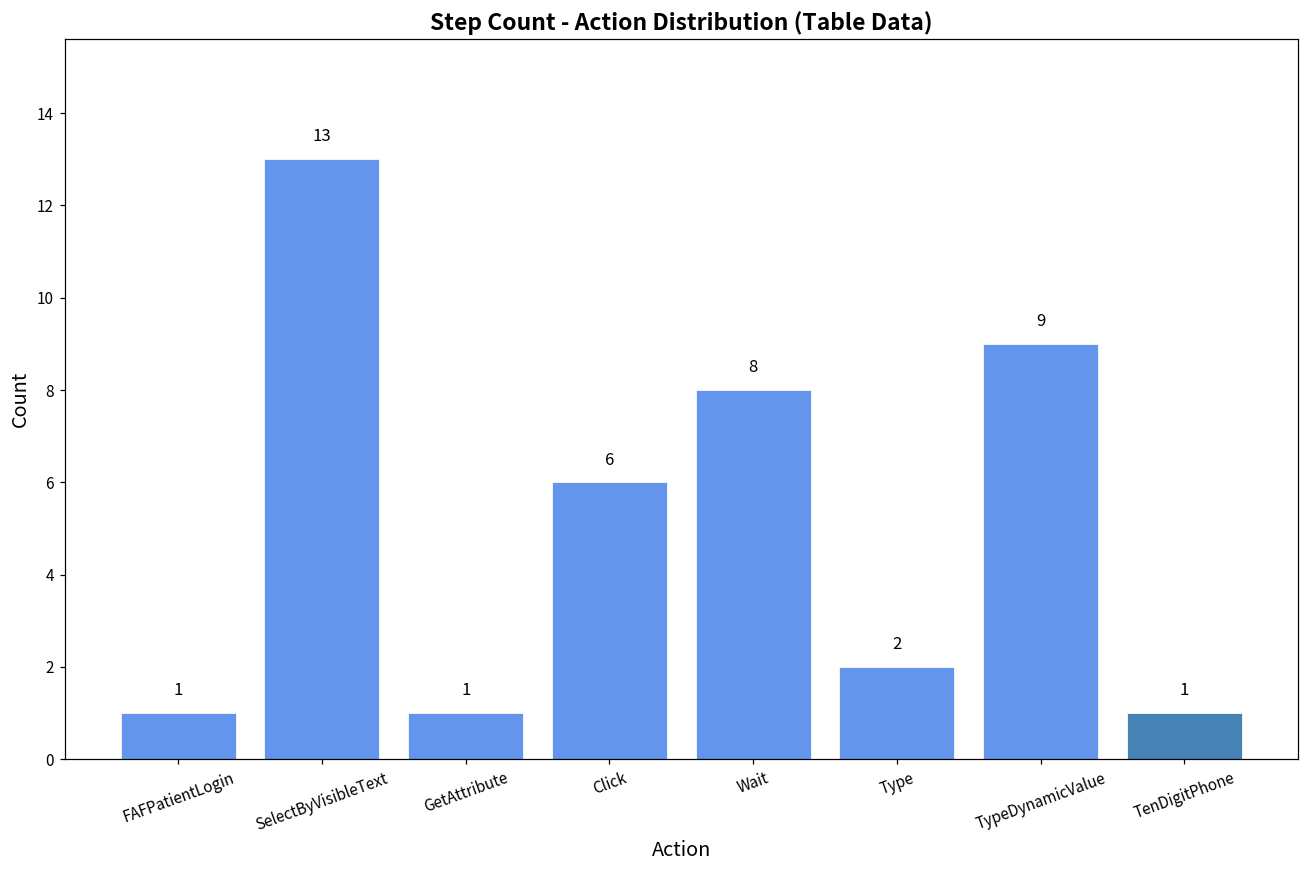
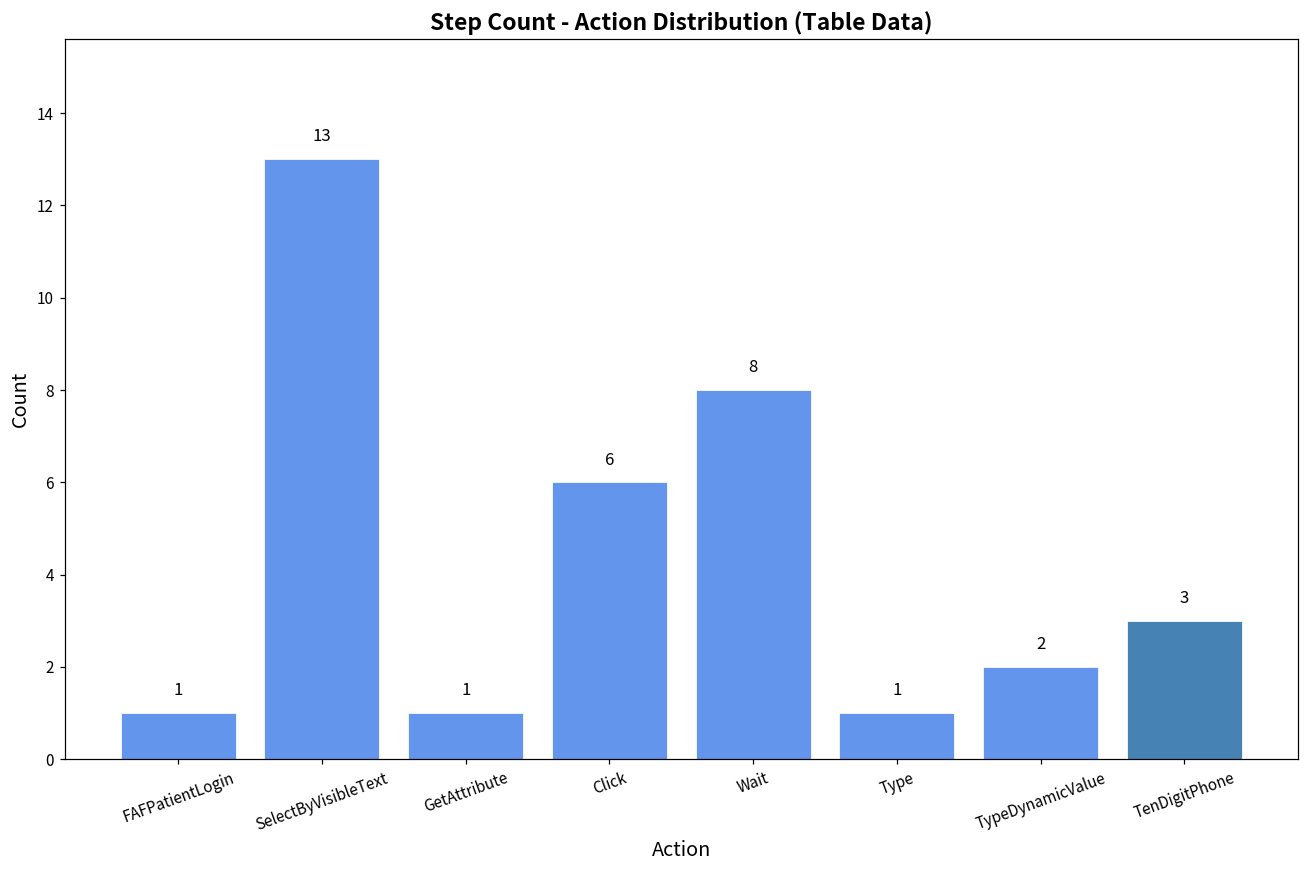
Type: 2 -> 1
TypeDynamicValue: 9 -> 2
TenDigitPhone: 1 -> 3
